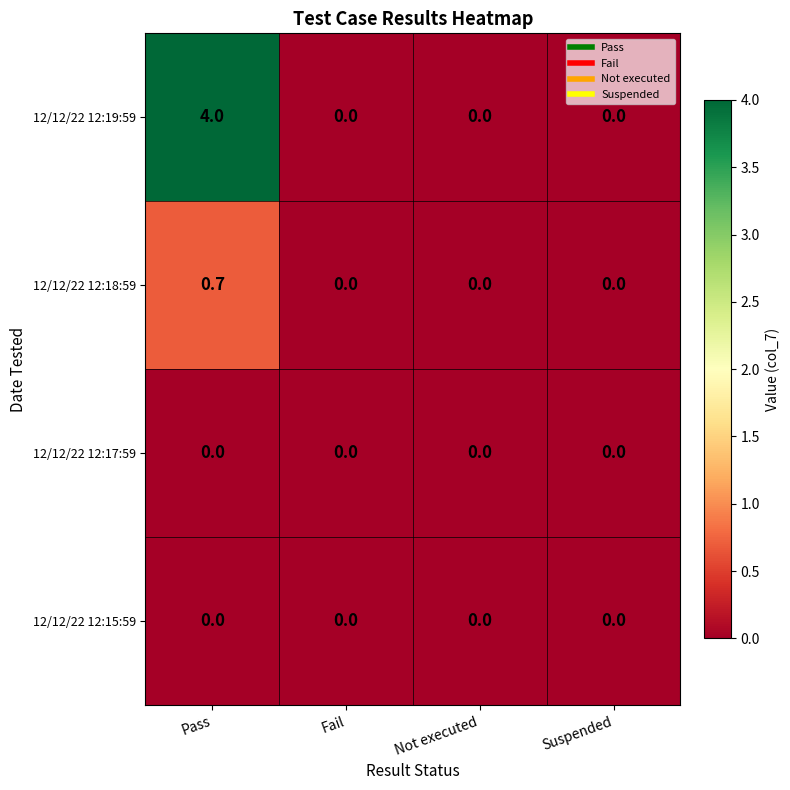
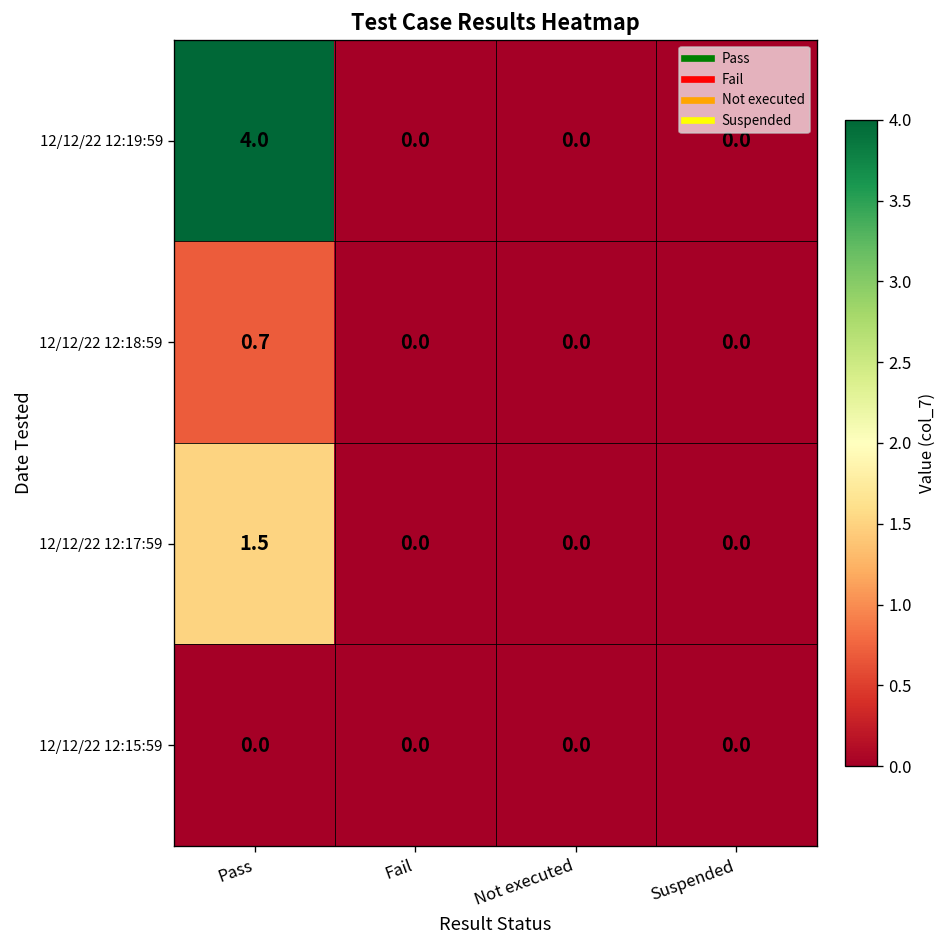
12/12/22 12:17:59, Pass: 0.0 -> 1.5
